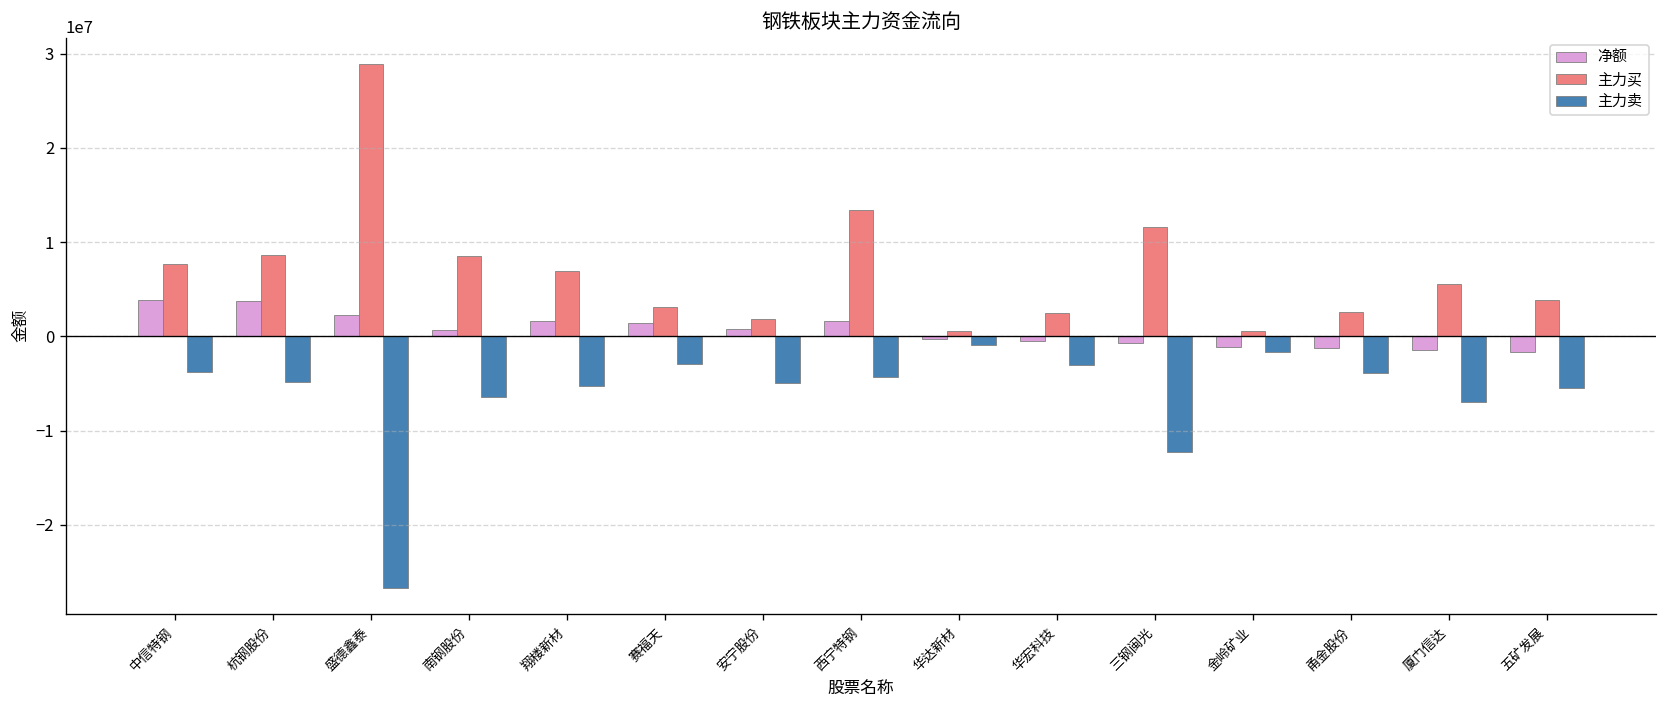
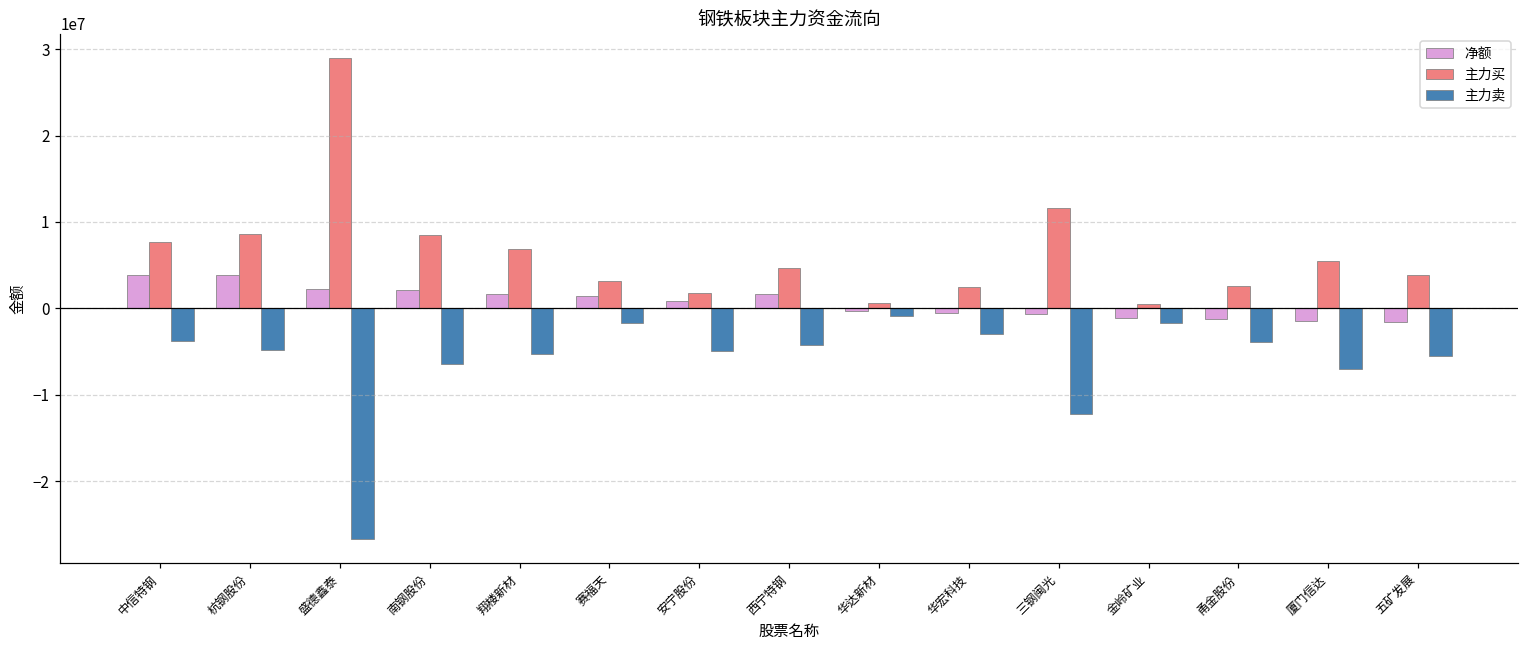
净额, 南钢股份: 1000000 -> 2000000
主力卖, 赛福天: -3000000 -> -2000000
主力买, 西宁特钢: 13000000 -> 5000000
